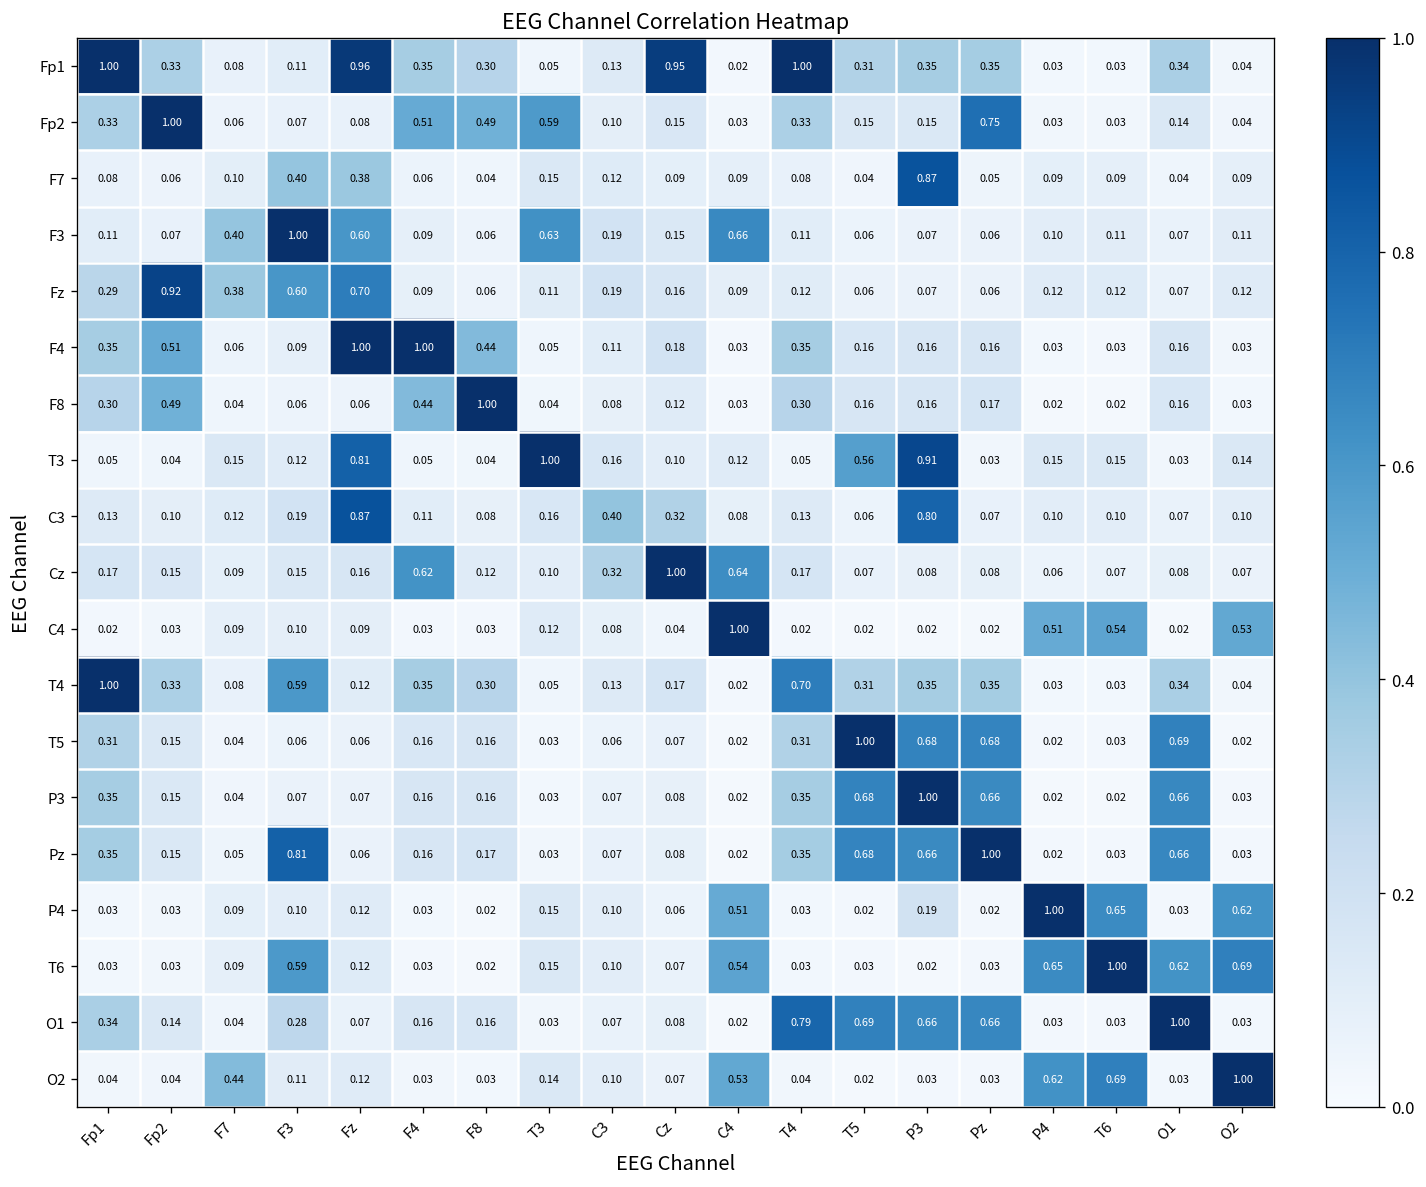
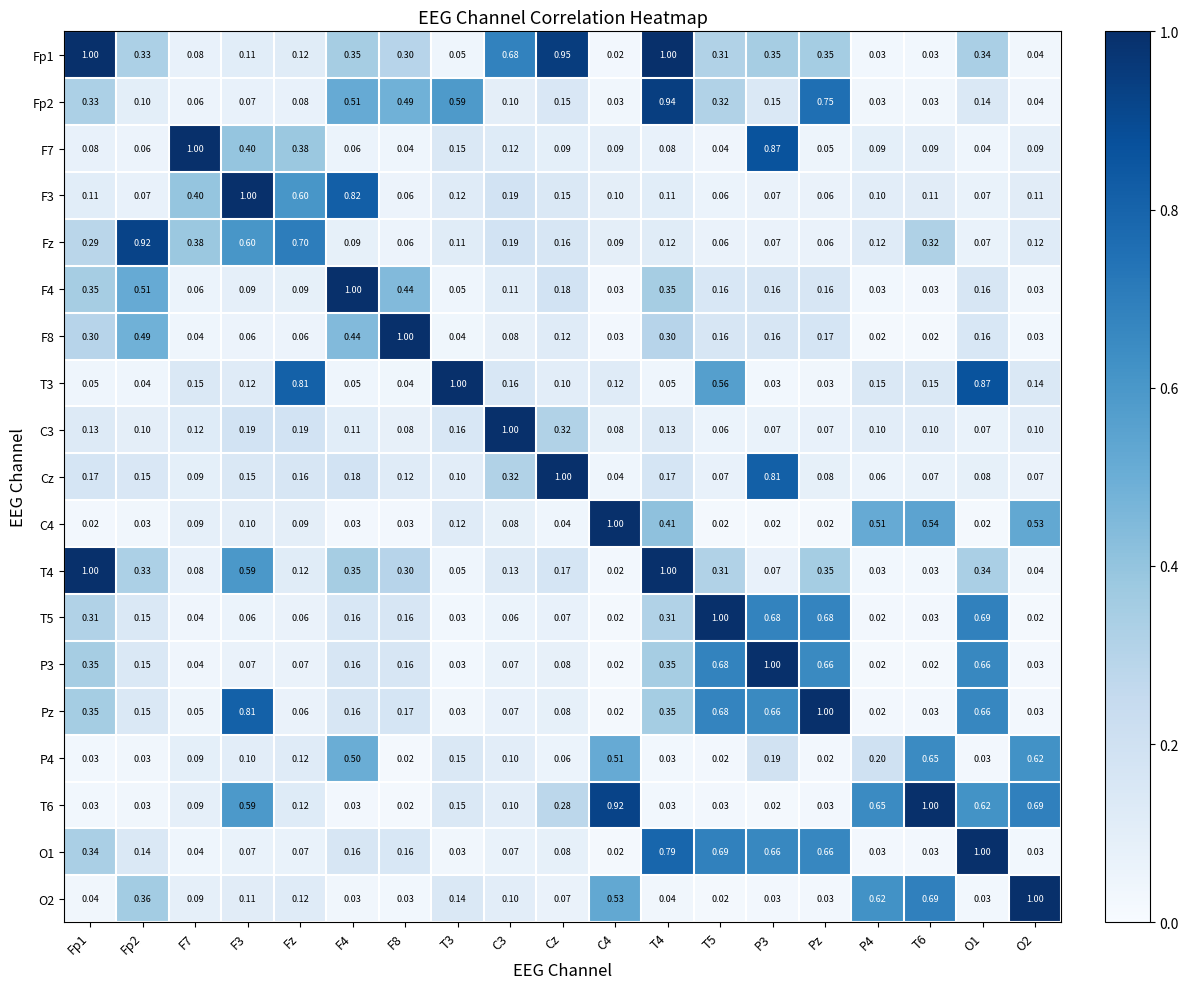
Fp1, Fz: 0.96 -> 0.12
Fp1, C3: 0.13 -> 0.68
Fp2, Fp2: 1.00 -> 0.10
Fp2, T4: 0.33 -> 0.94
Fp2, T5: 0.15 -> 0.32
F7, F7: 0.10 -> 1.00
F3, F4: 0.09 -> 0.82
F3, T3: 0.63 -> 0.12
F3, C4: 0.66 -> 0.10
Fz, T6: 0.12 -> 0.32
F4, Fz: 1.00 -> 0.09
T3, P3: 0.91 -> 0.03
T3, O1: 0.03 -> 0.87
C3, Fz: 0.87 -> 0.19
C3, C3: 0.40 -> 1.00
C3, P3: 0.80 -> 0.07
Cz, F4: 0.62 -> 0.18
Cz, C4: 0.64 -> 0.04
Cz, P3: 0.08 -> 0.81
C4, T4: 0.02 -> 0.41
T4, T4: 0.70 -> 1.00
T4, P3: 0.35 -> 0.07
P4, F4: 0.03 -> 0.50
P4, P4: 1.00 -> 0.20
T6, Cz: 0.07 -> 0.28
T6, C4: 0.54 -> 0.92
O1, F3: 0.28 -> 0.07
O2, Fp2: 0.04 -> 0.36
O2, F7: 0.44 -> 0.09
